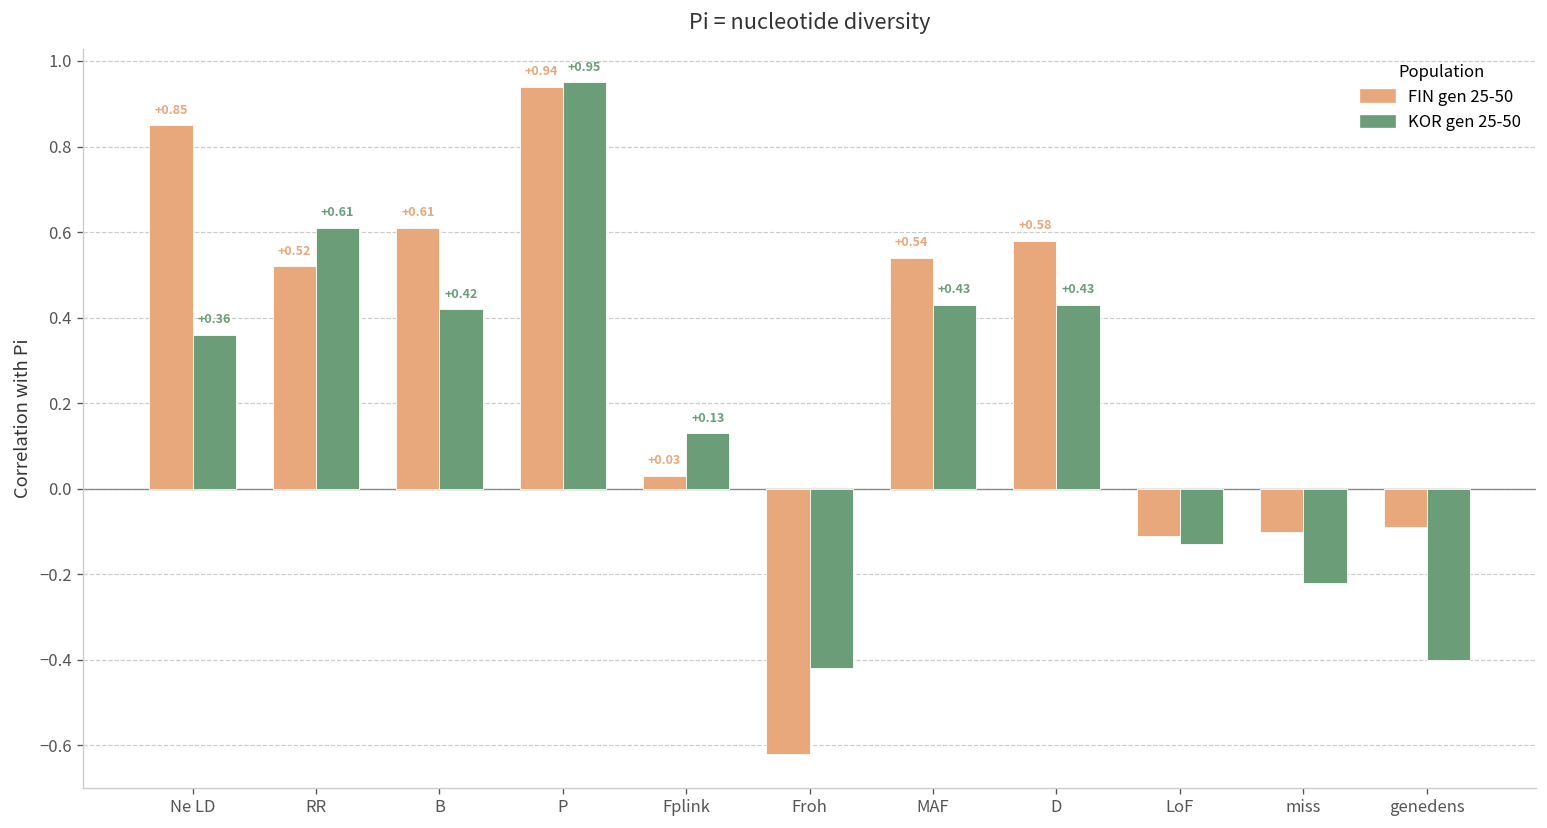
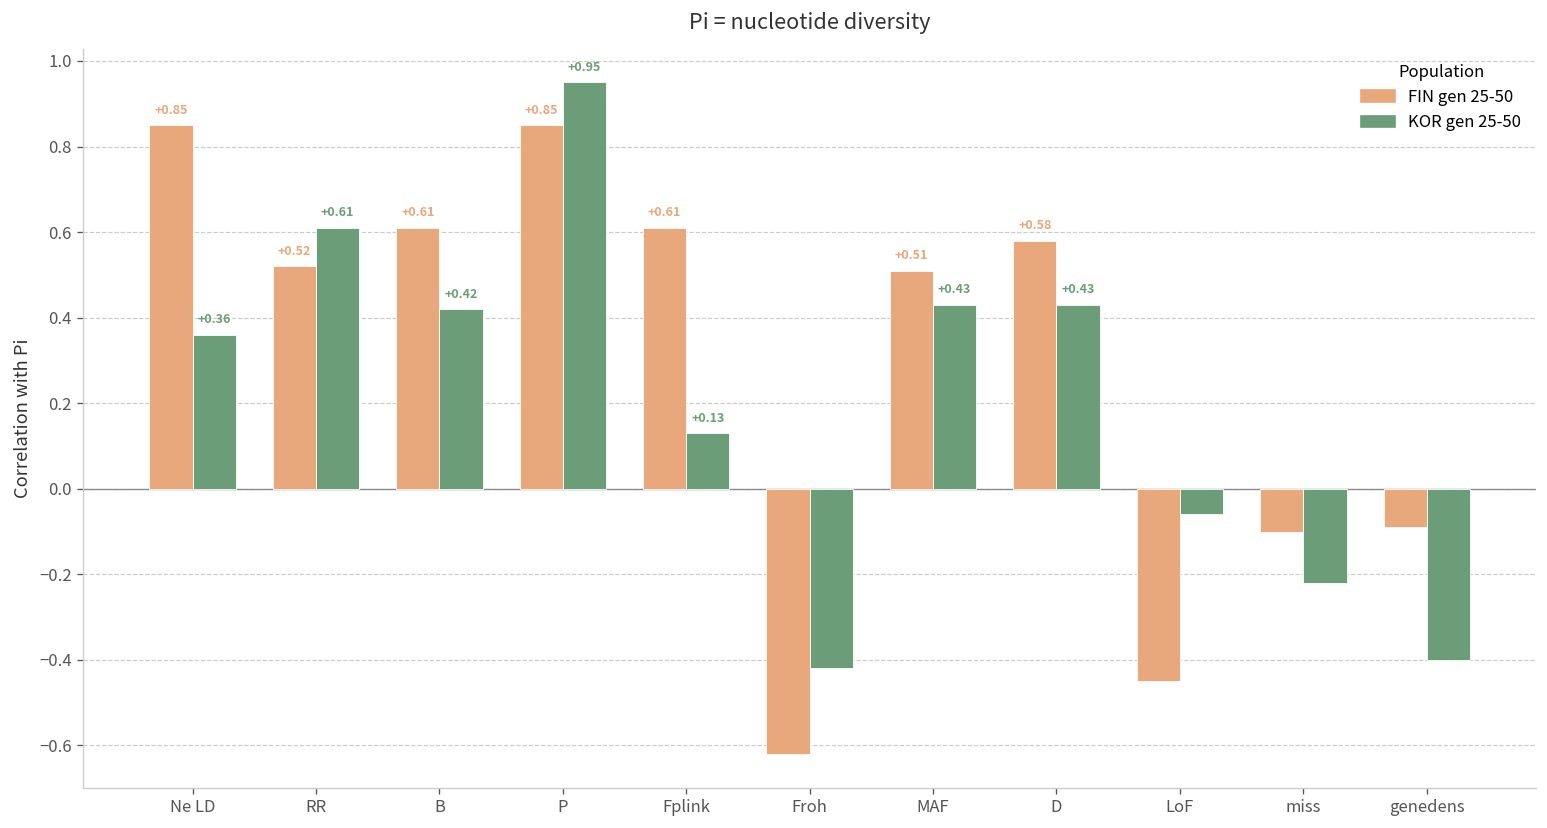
FIN gen 25-50, P: +0.94 -> +0.85
FIN gen 25-50, Fplink: +0.03 -> +0.61
FIN gen 25-50, MAF: +0.54 -> +0.51
FIN gen 25-50, LoF: -0.11 -> -0.45
KOR gen 25-50, LoF: -0.13 -> -0.06
